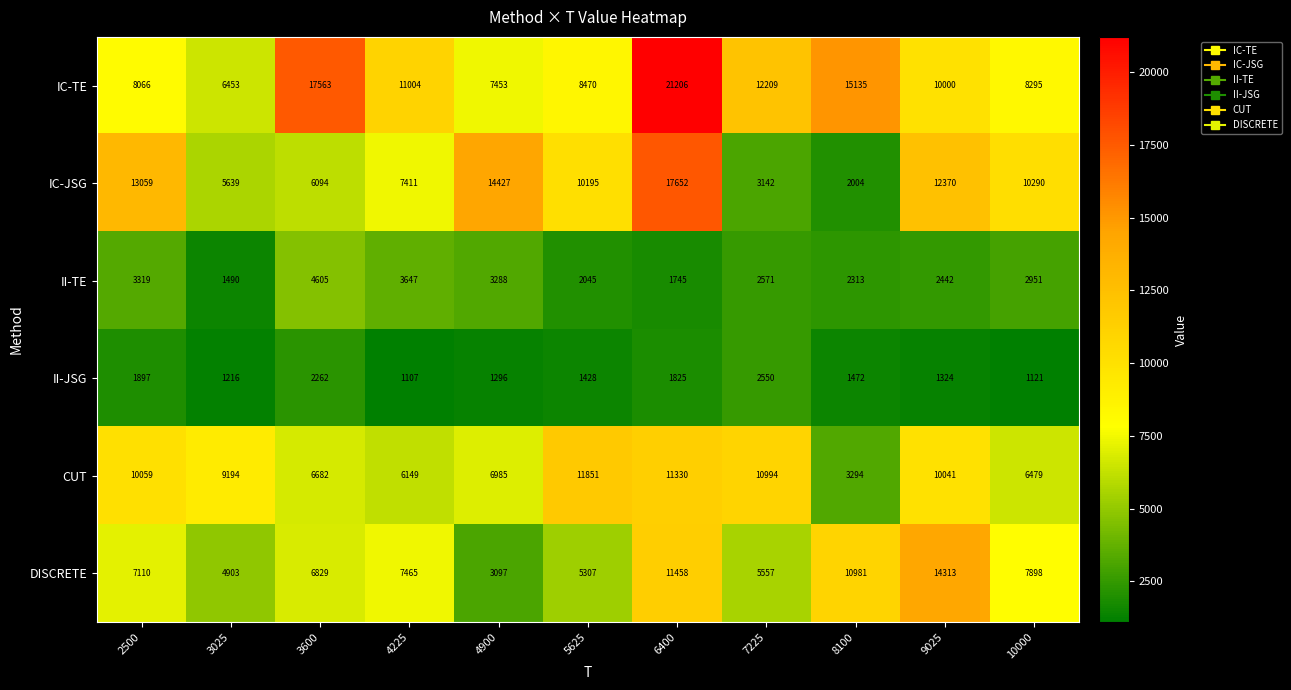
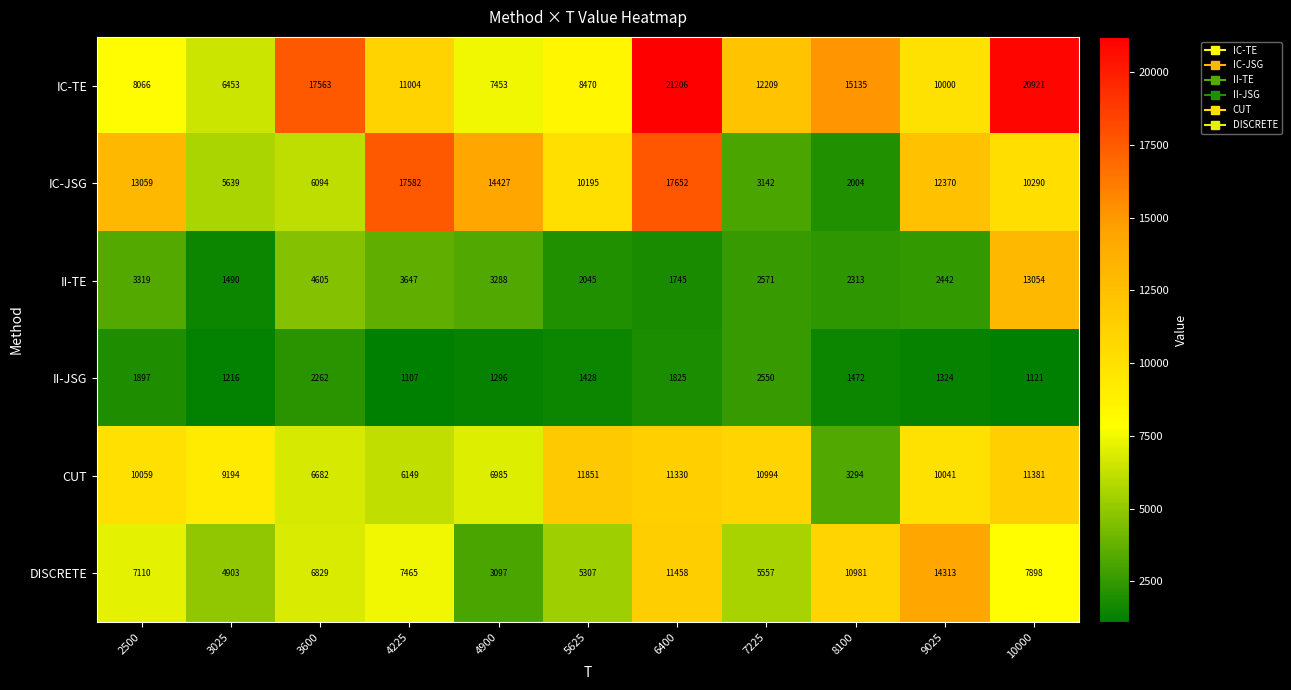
IC-TE, 10000: 8295 -> 20921
IC-JSG, 4225: 7411 -> 17582
II-TE, 10000: 2951 -> 13054
CUT, 10000: 6479 -> 11381
